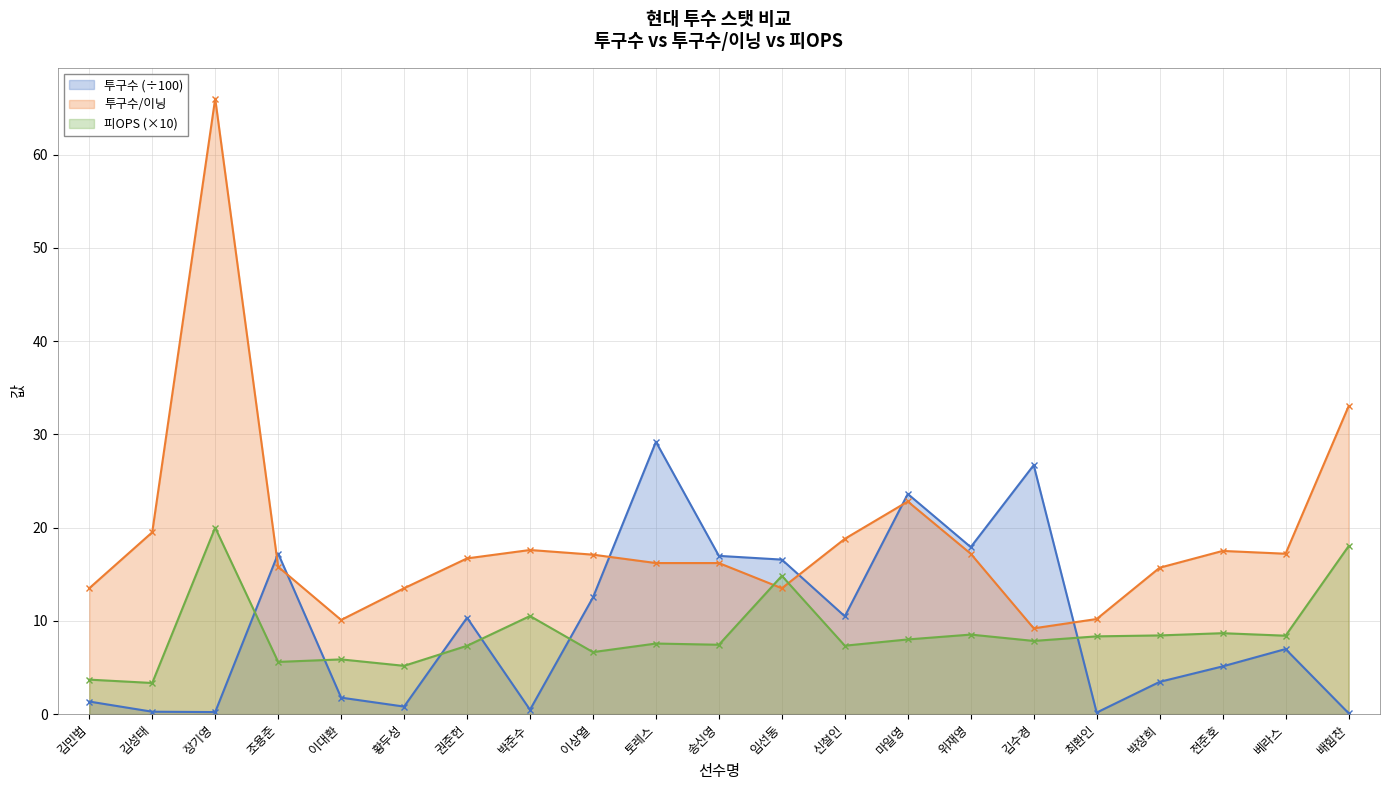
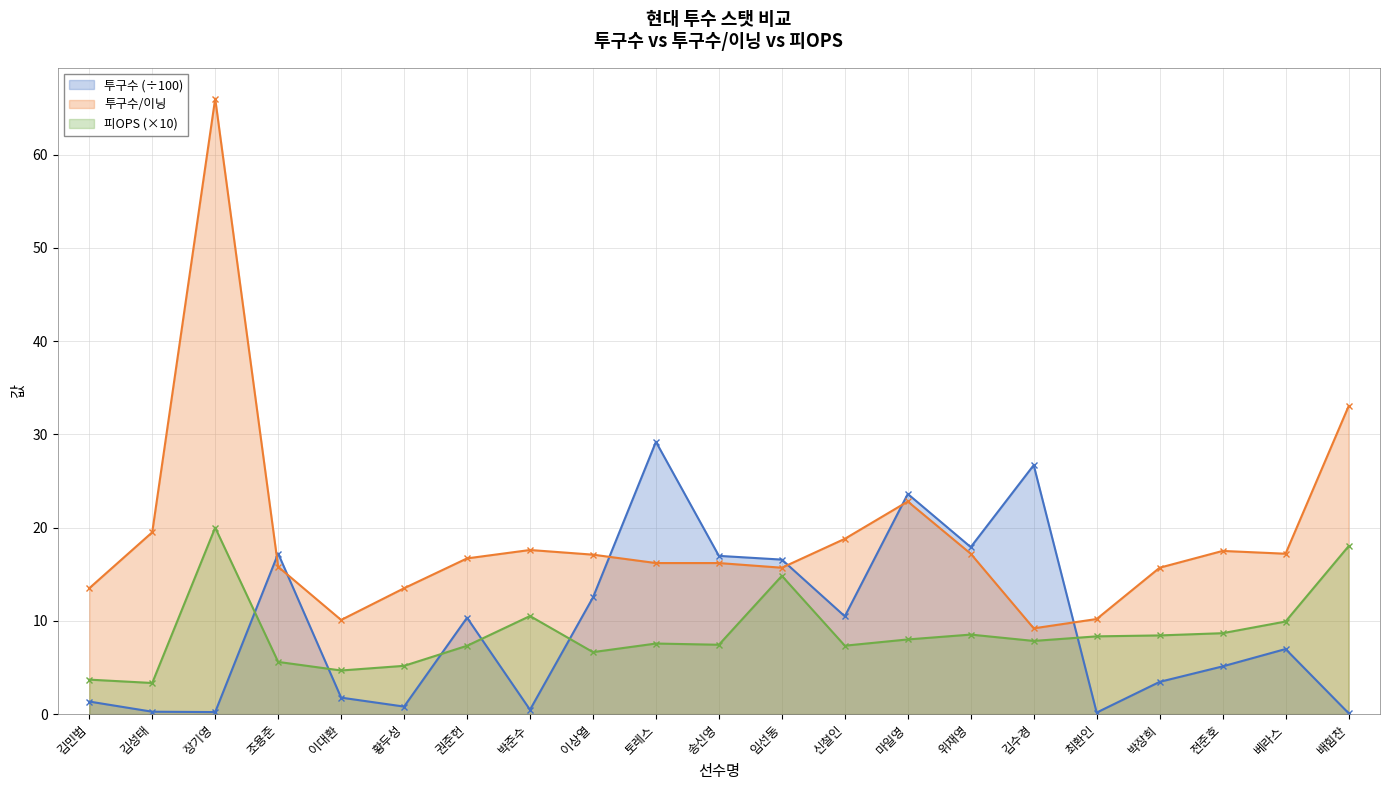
피OPS (×10), 이대환: 6 -> 5
투구수/이닝, 임선동: 14 -> 16
피OPS (×10), 베라스: 8 -> 10
